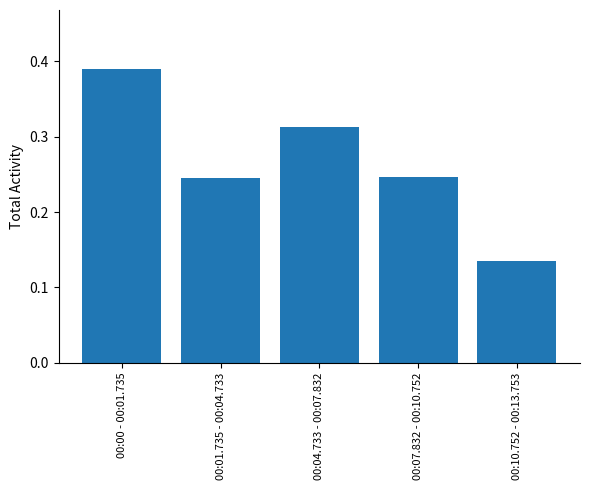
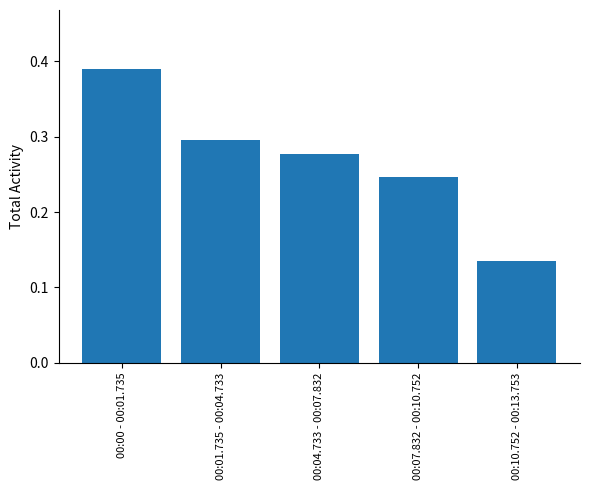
00:01.735 - 00:04.733: 0.25 -> 0.30
00:04.733 - 00:07.832: 0.31 -> 0.28
